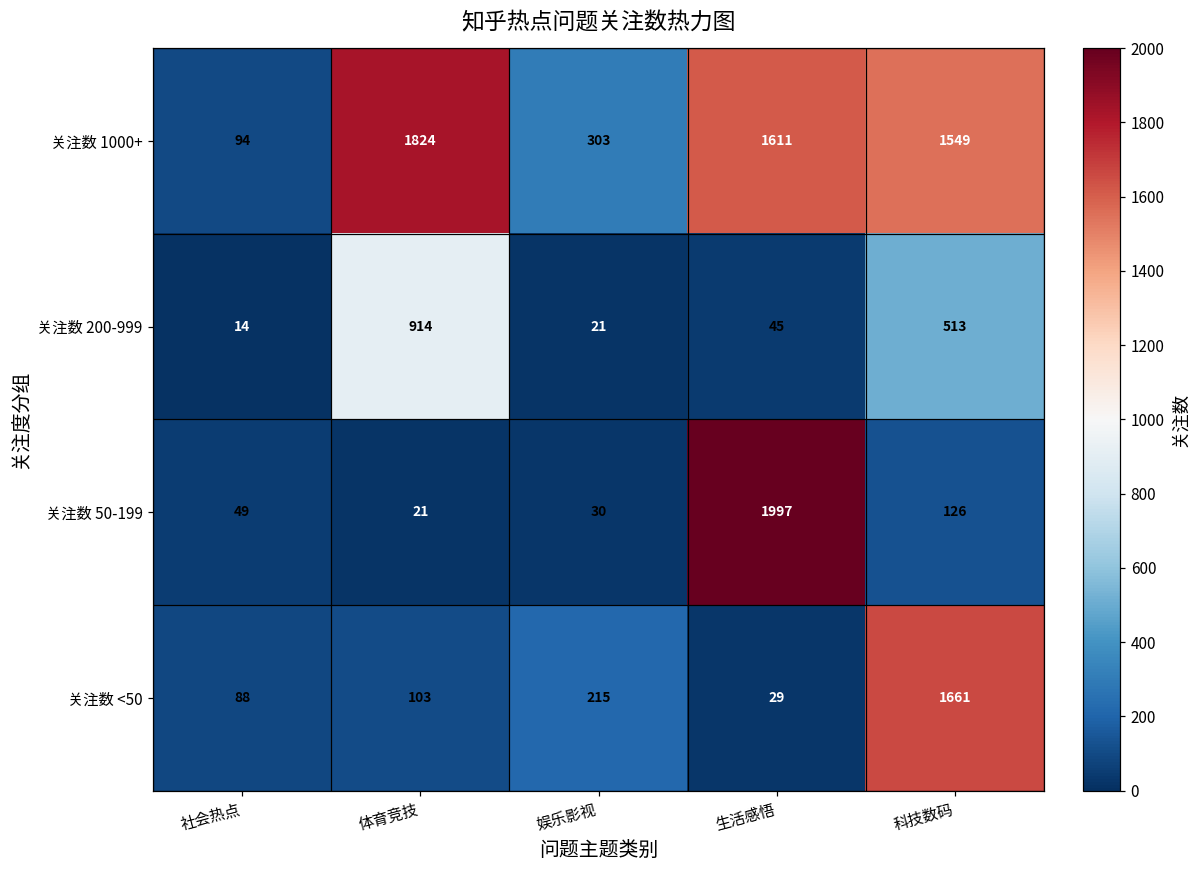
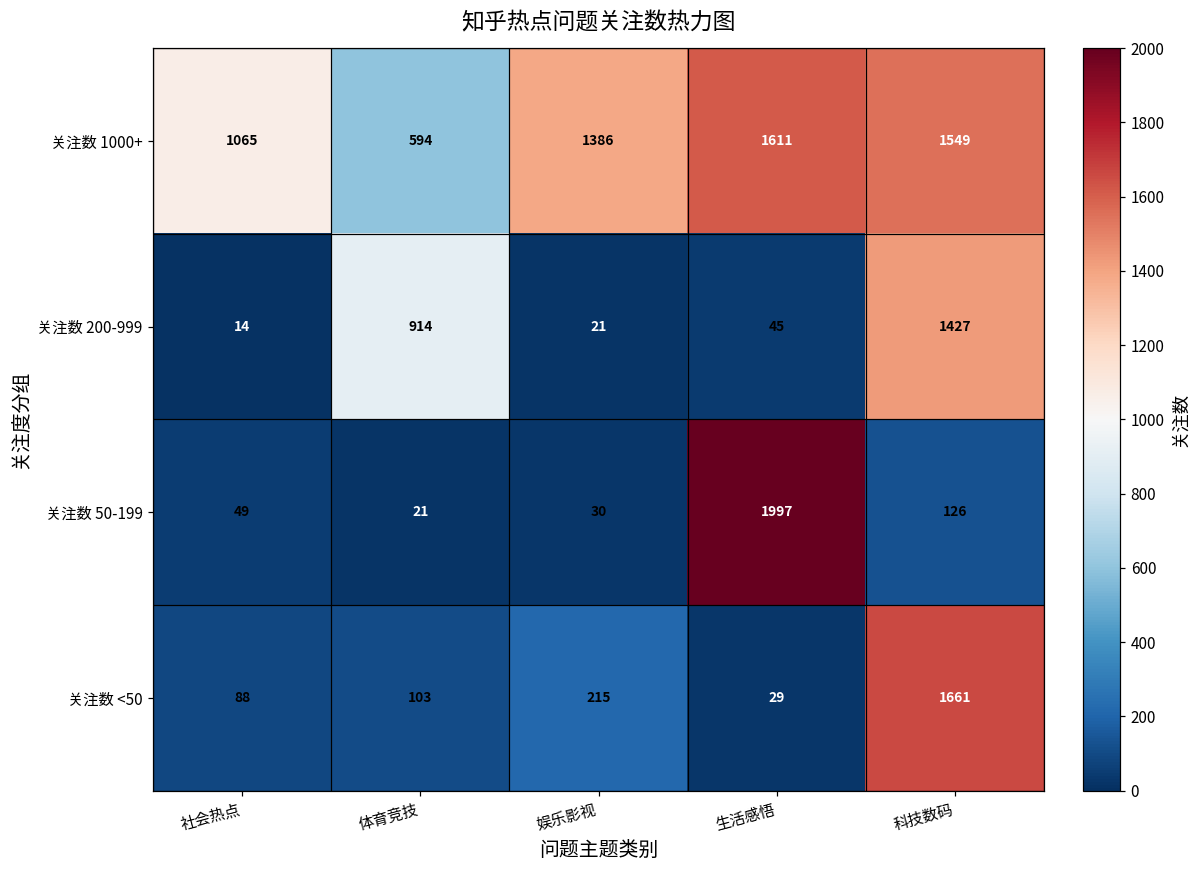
关注数 1000+, 社会热点: 94 -> 1065
关注数 1000+, 体育竞技: 1824 -> 594
关注数 1000+, 娱乐影视: 303 -> 1386
关注数 200-999, 科技数码: 513 -> 1427
